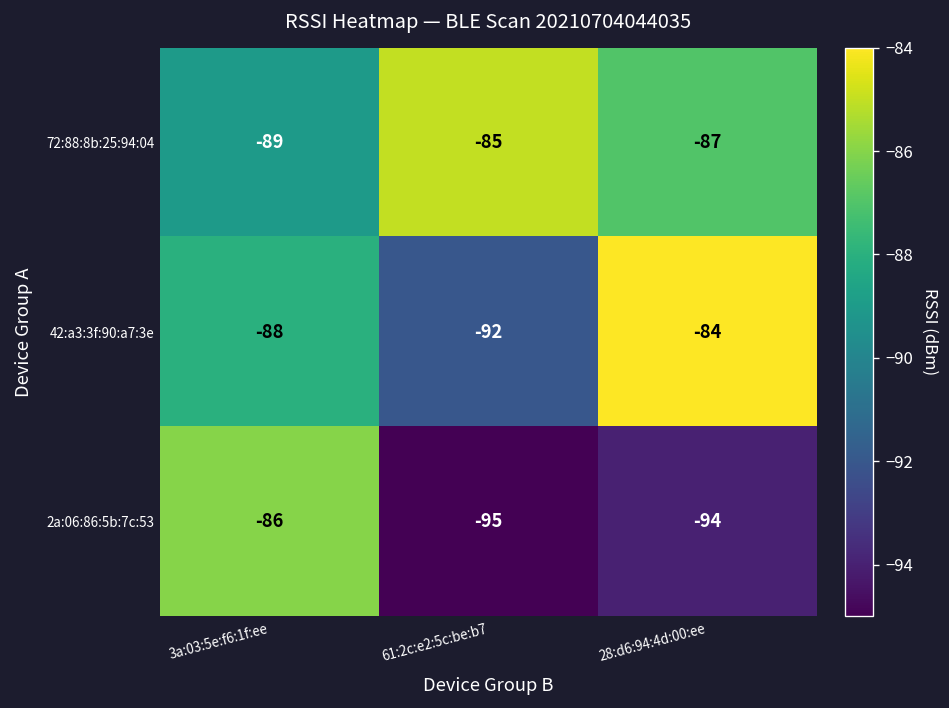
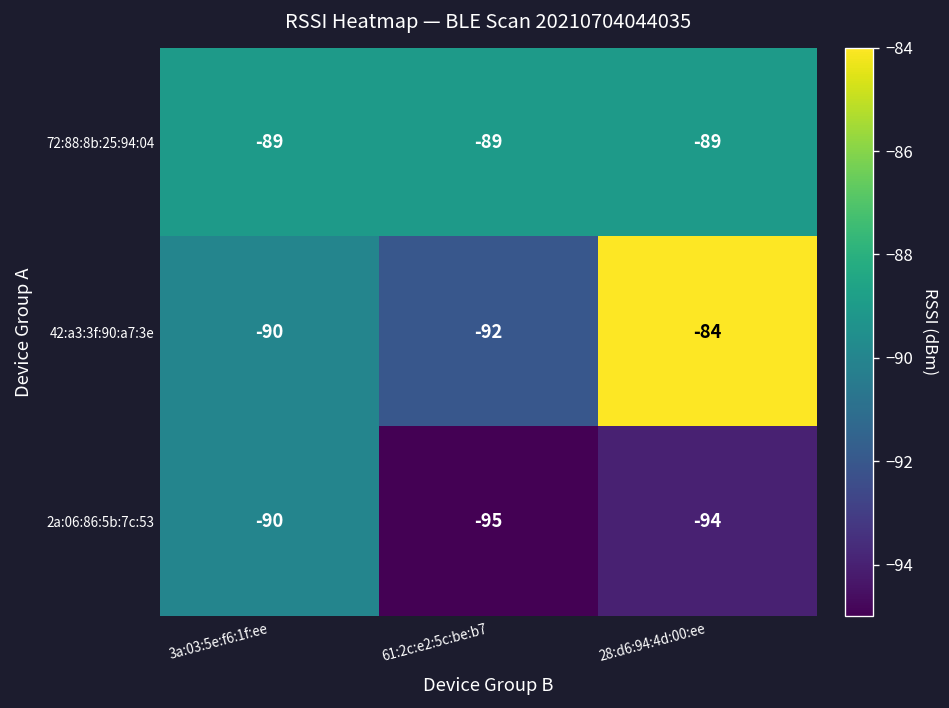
72:88:8b:25:94:04, 61:2c:e2:5c:be:b7: -85 -> -89
72:88:8b:25:94:04, 28:d6:94:4d:00:ee: -87 -> -89
42:a3:3f:90:a7:3e, 3a:03:5e:f6:1f:ee: -88 -> -90
2a:06:86:5b:7c:53, 3a:03:5e:f6:1f:ee: -86 -> -90
